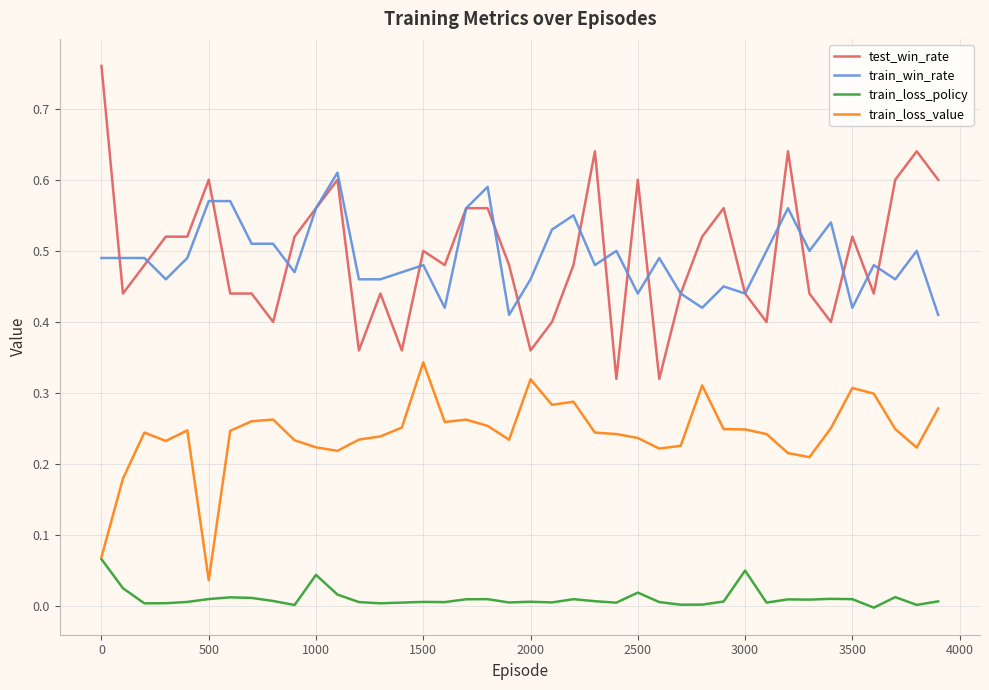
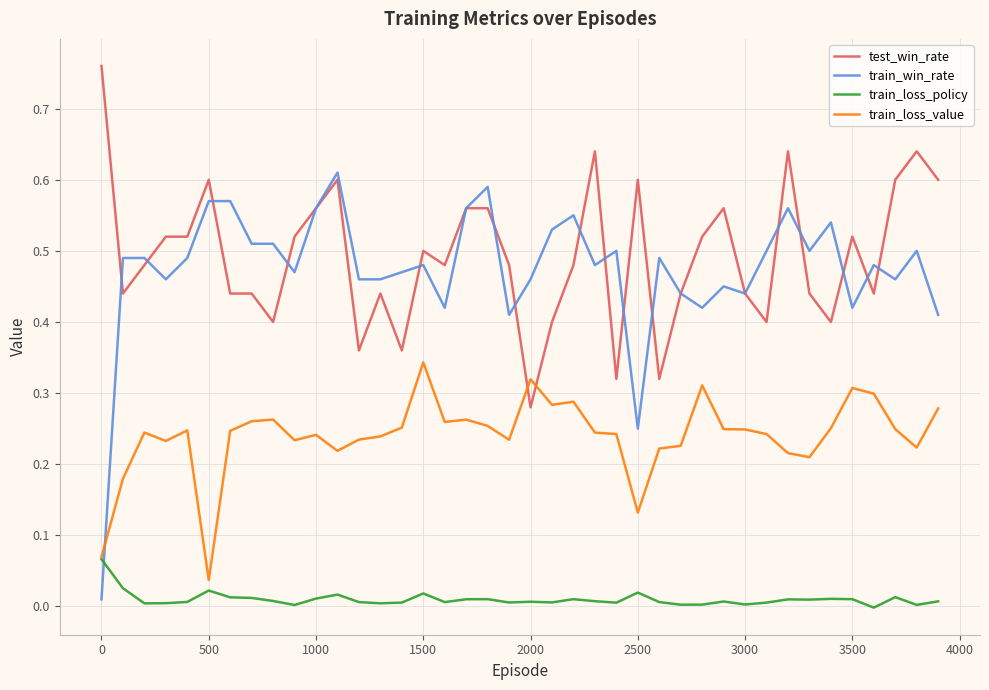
train_win_rate, 0: 0.49 -> 0.01
train_loss_policy, 500: 0.01 -> 0.02
train_loss_policy, 1000: 0.04 -> 0.01
train_loss_value, 1000: 0.22 -> 0.24
train_loss_policy, 1500: 0.01 -> 0.02
test_win_rate, 2000: 0.36 -> 0.28
train_win_rate, 2500: 0.44 -> 0.25
train_loss_value, 2500: 0.24 -> 0.13
train_loss_policy, 3000: 0.05 -> 0.00
